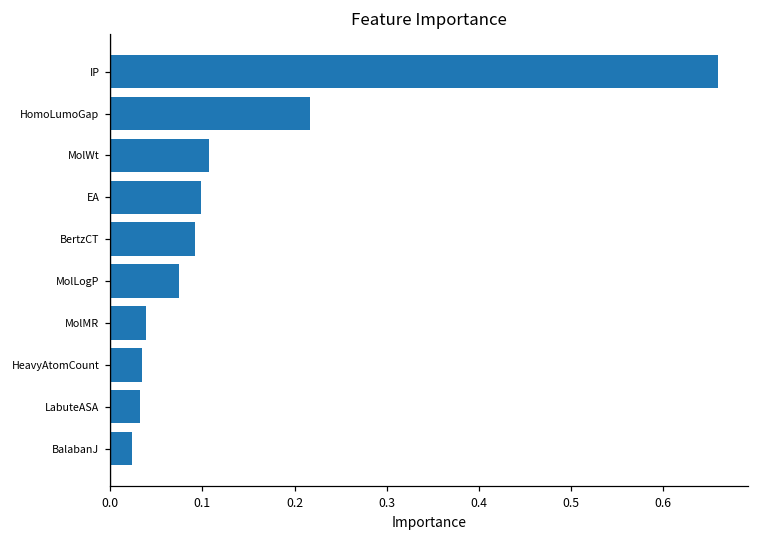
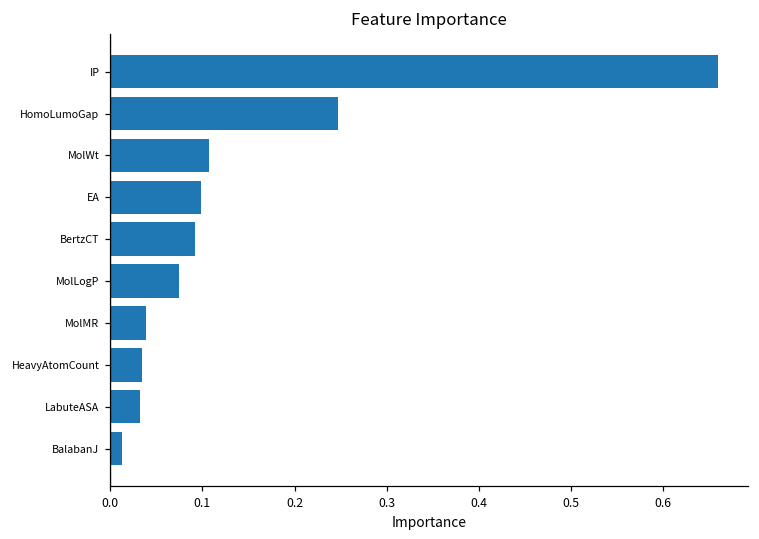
HomoLumoGap: 0.22 -> 0.25
BalabanJ: 0.02 -> 0.01
